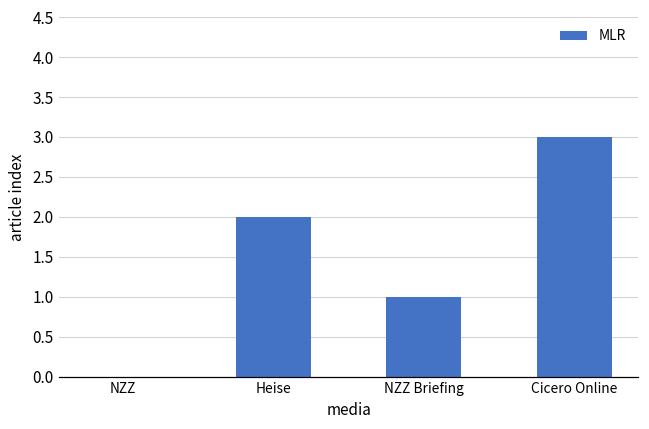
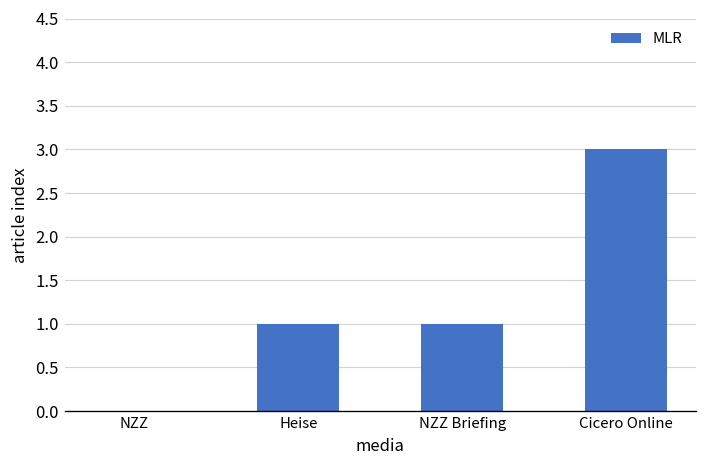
Heise: 2 -> 1
